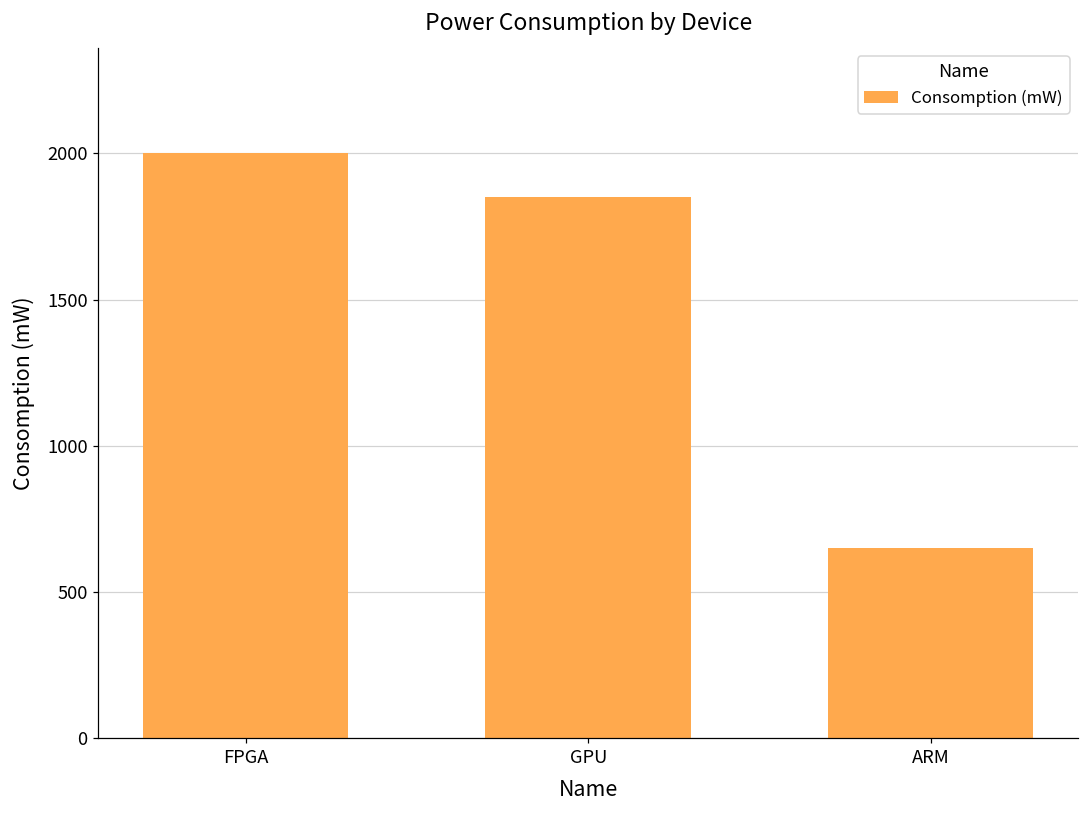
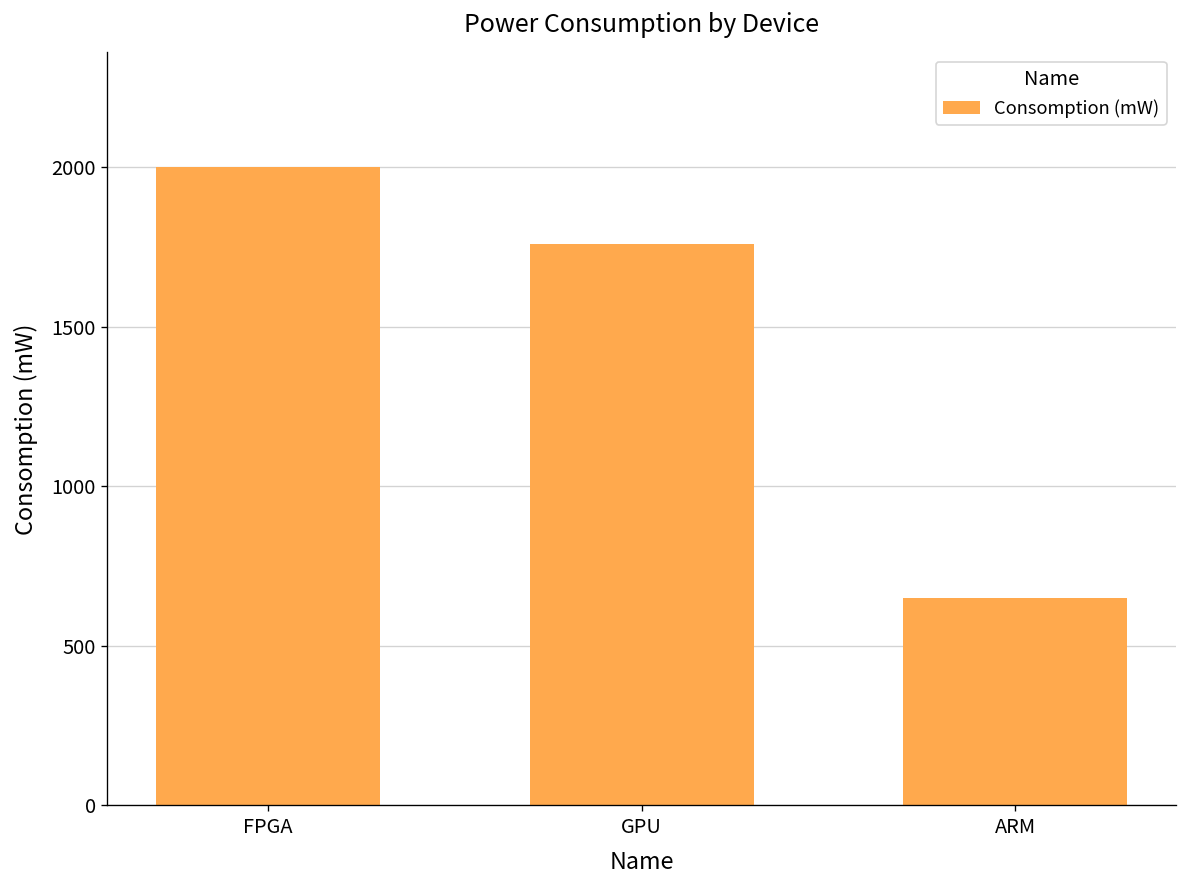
GPU: 1850 -> 1760
